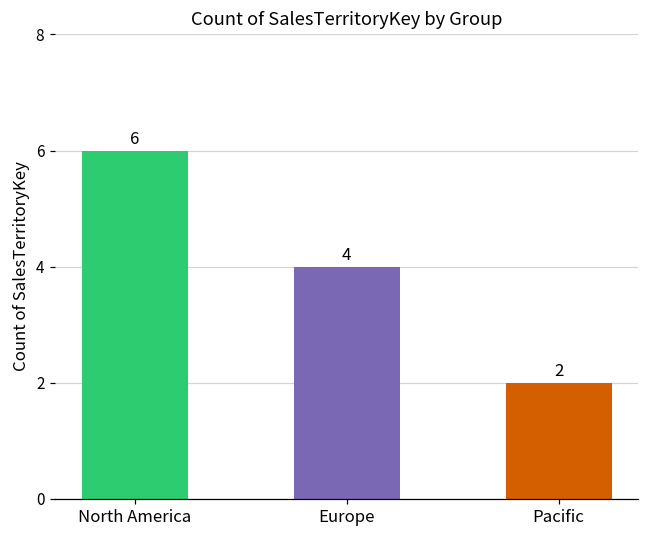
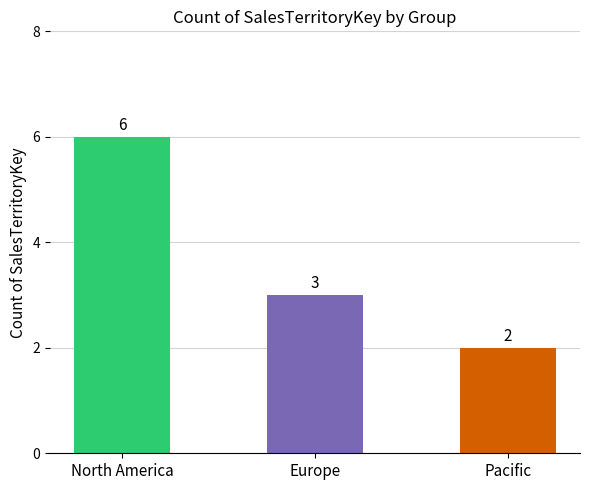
Europe: 4 -> 3
